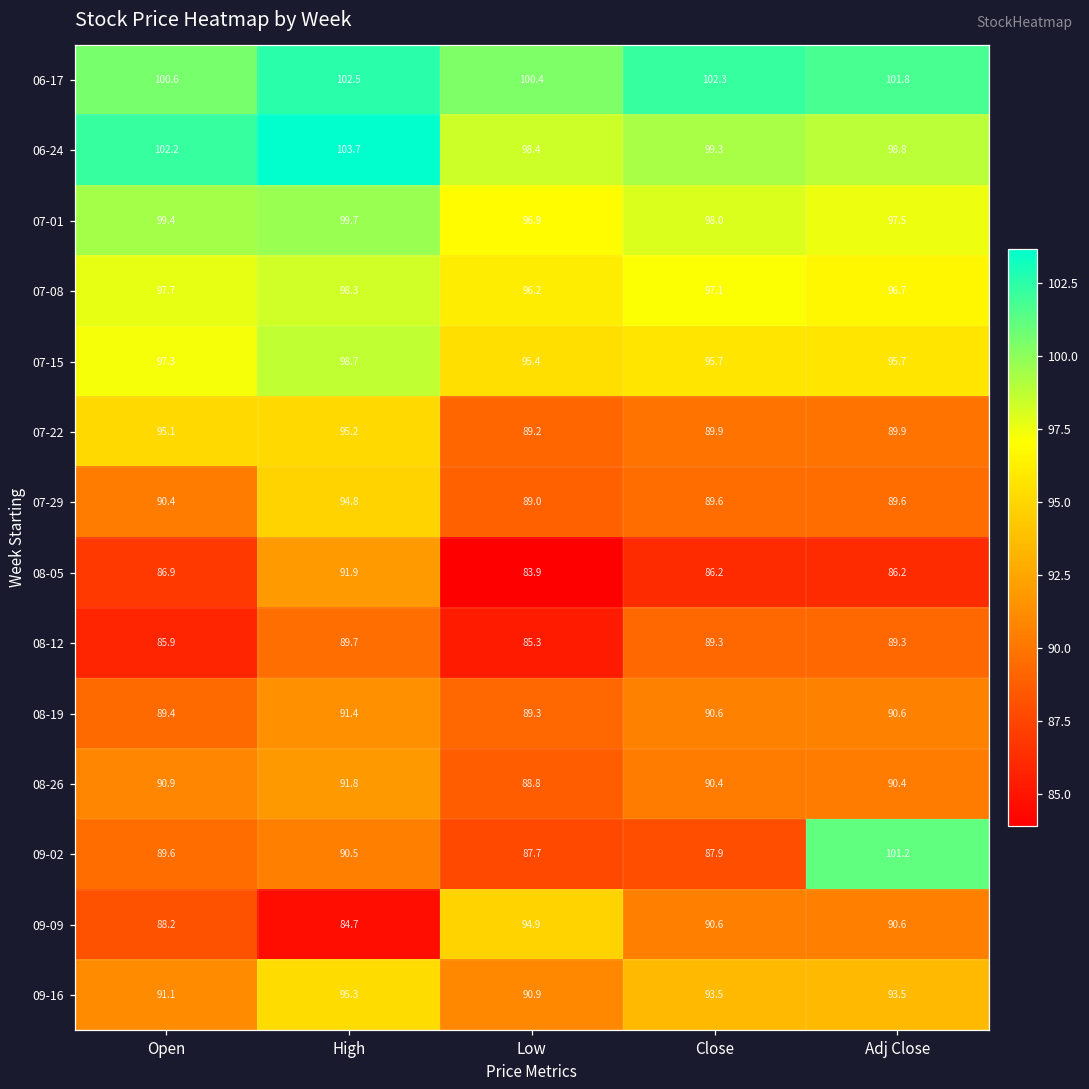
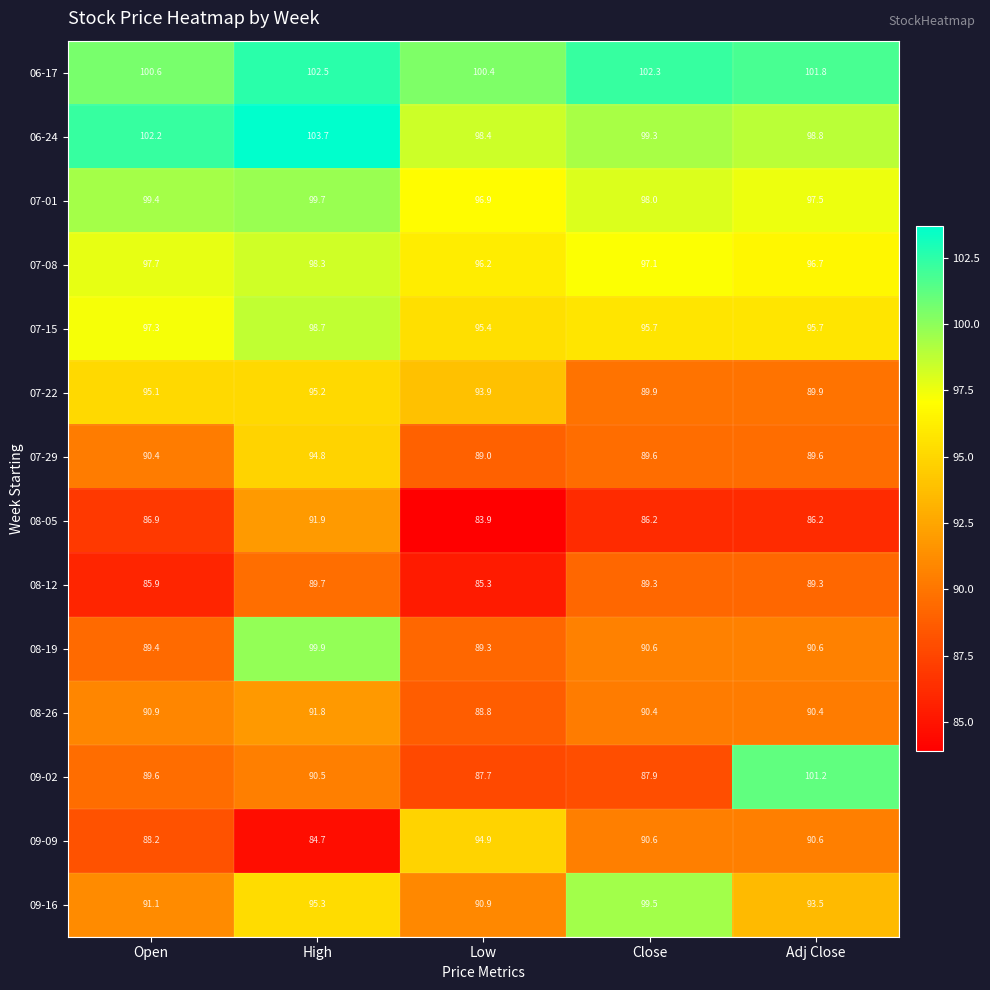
07-22, Low: 89.2 -> 93.9
08-19, High: 91.4 -> 99.9
09-16, Close: 93.5 -> 99.5
